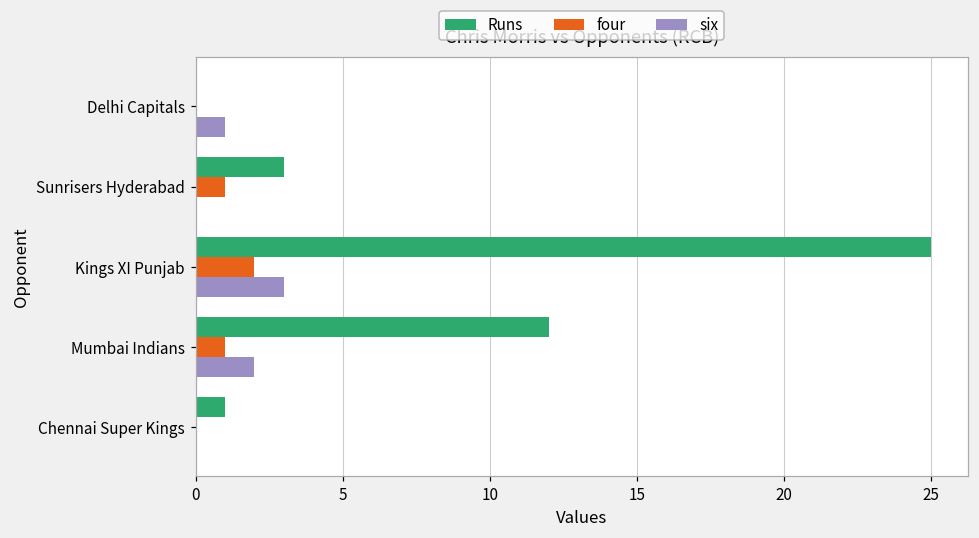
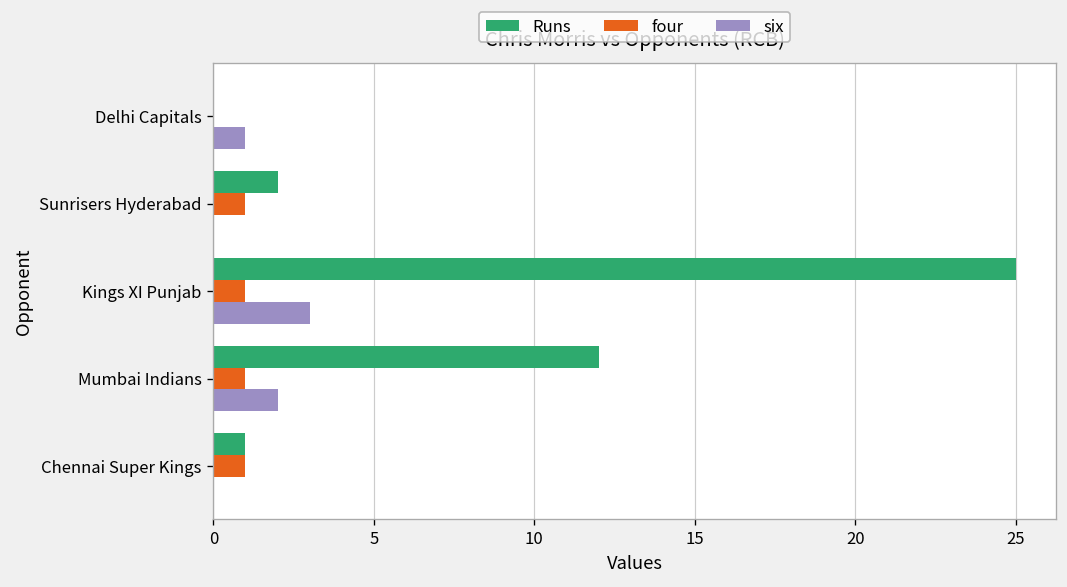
Runs, Sunrisers Hyderabad: 3 -> 2
four, Kings XI Punjab: 2 -> 1
four, Chennai Super Kings: 0 -> 1
